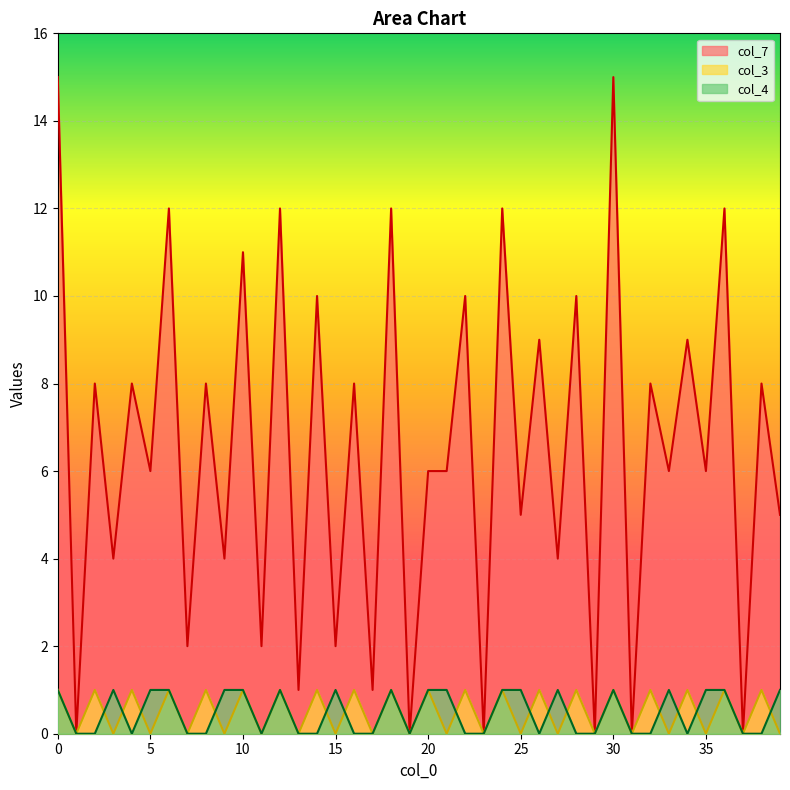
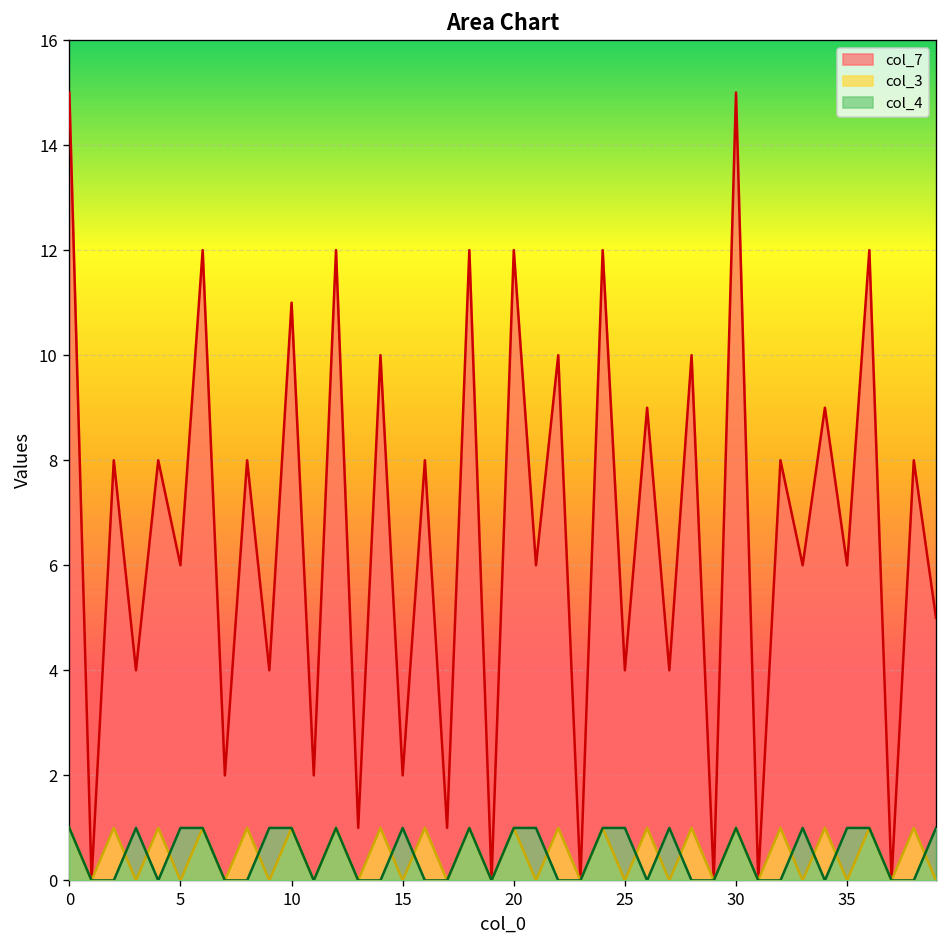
col_7, 20: 6 -> 12
col_7, 25: 5 -> 4
